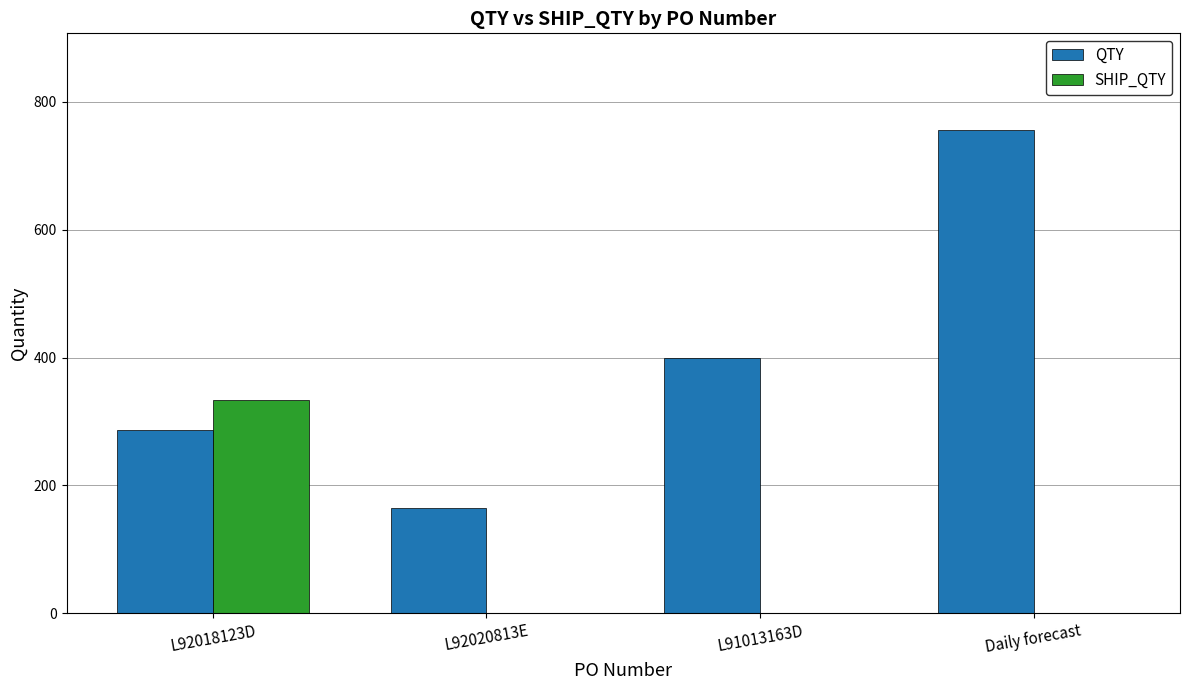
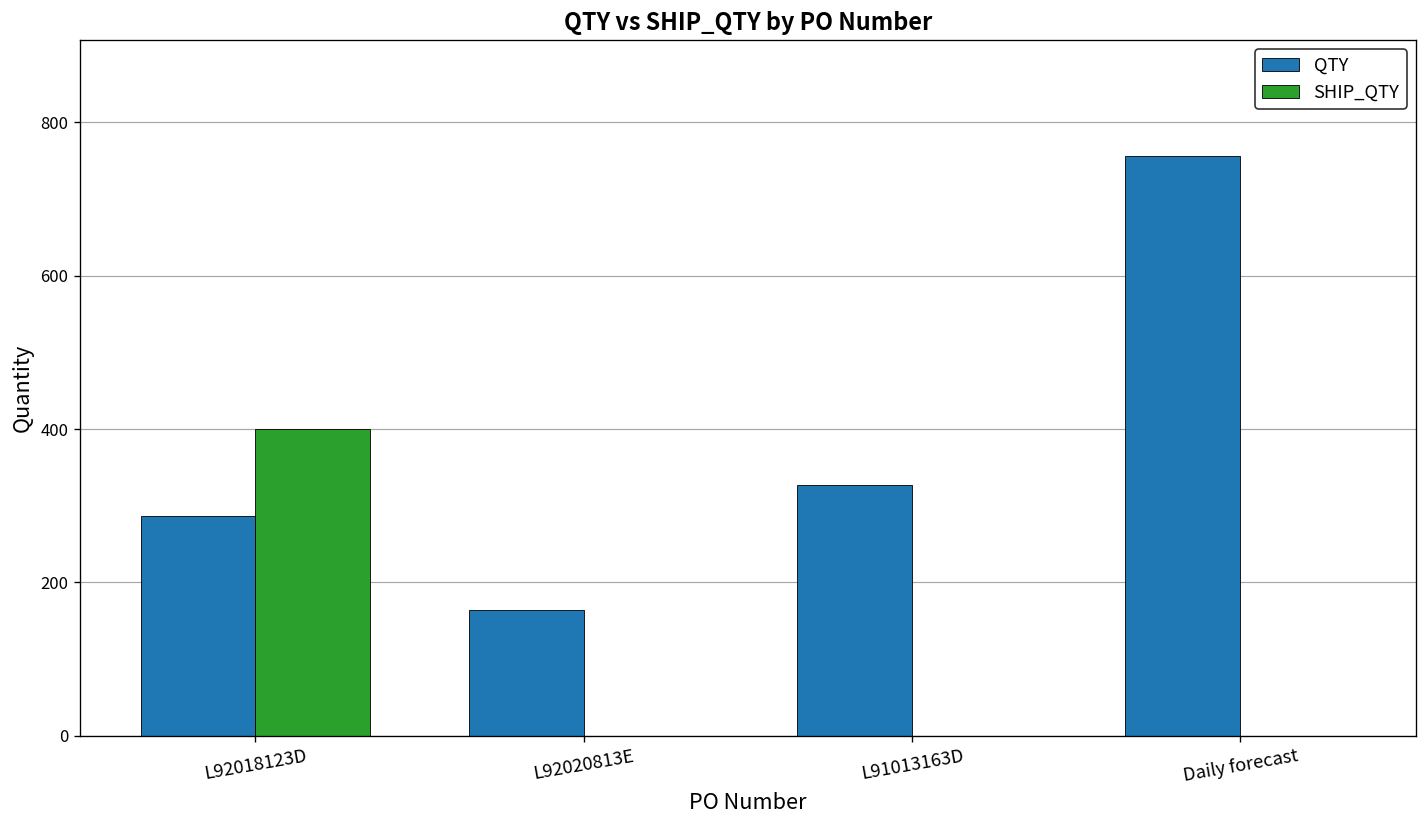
SHIP_QTY, L92018123D: 330 -> 400
QTY, L91013163D: 400 -> 330
